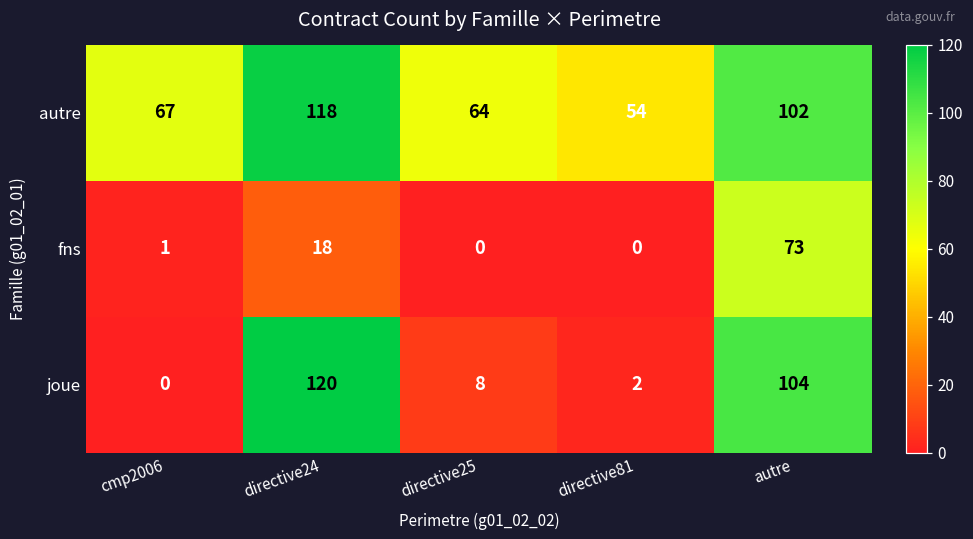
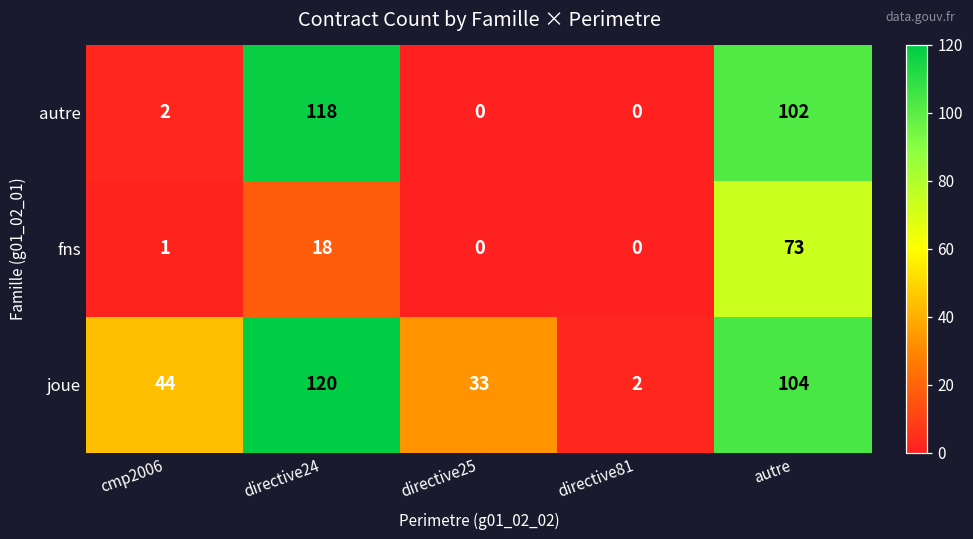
autre, cmp2006: 67 -> 2
autre, directive25: 64 -> 0
autre, directive81: 54 -> 0
joue, cmp2006: 0 -> 44
joue, directive25: 8 -> 33
